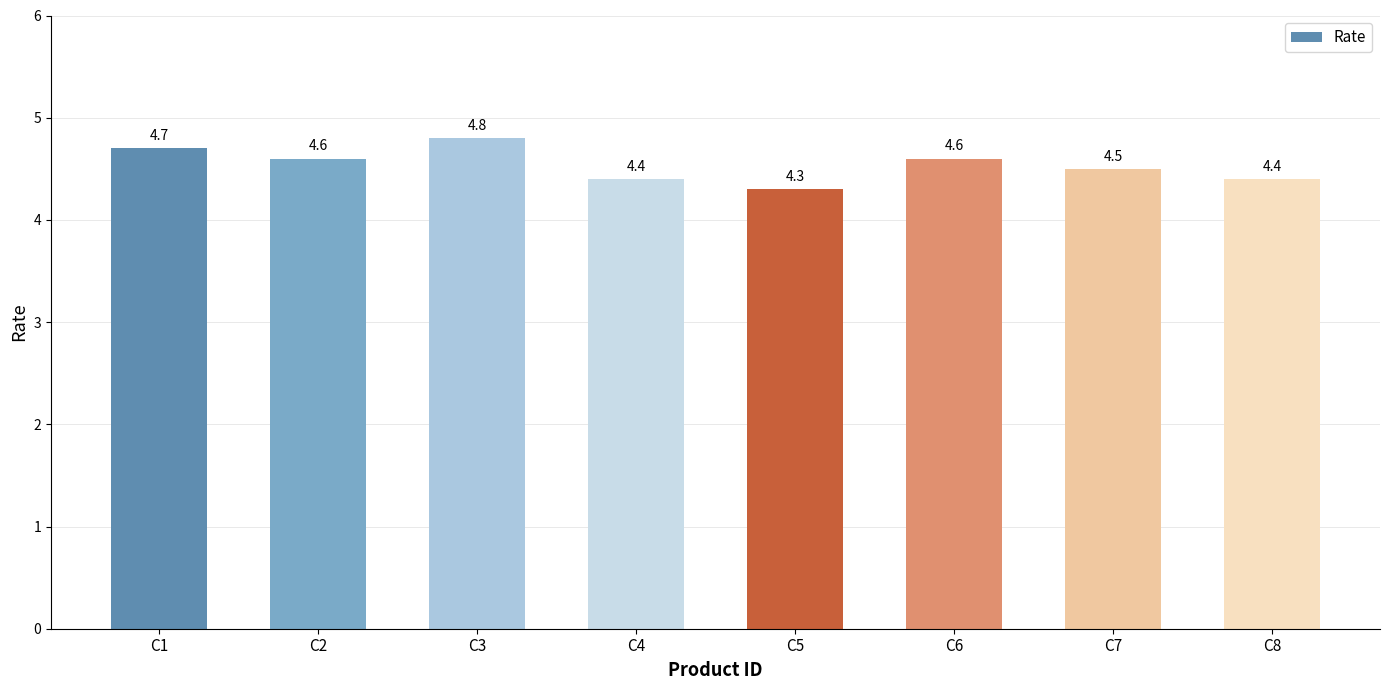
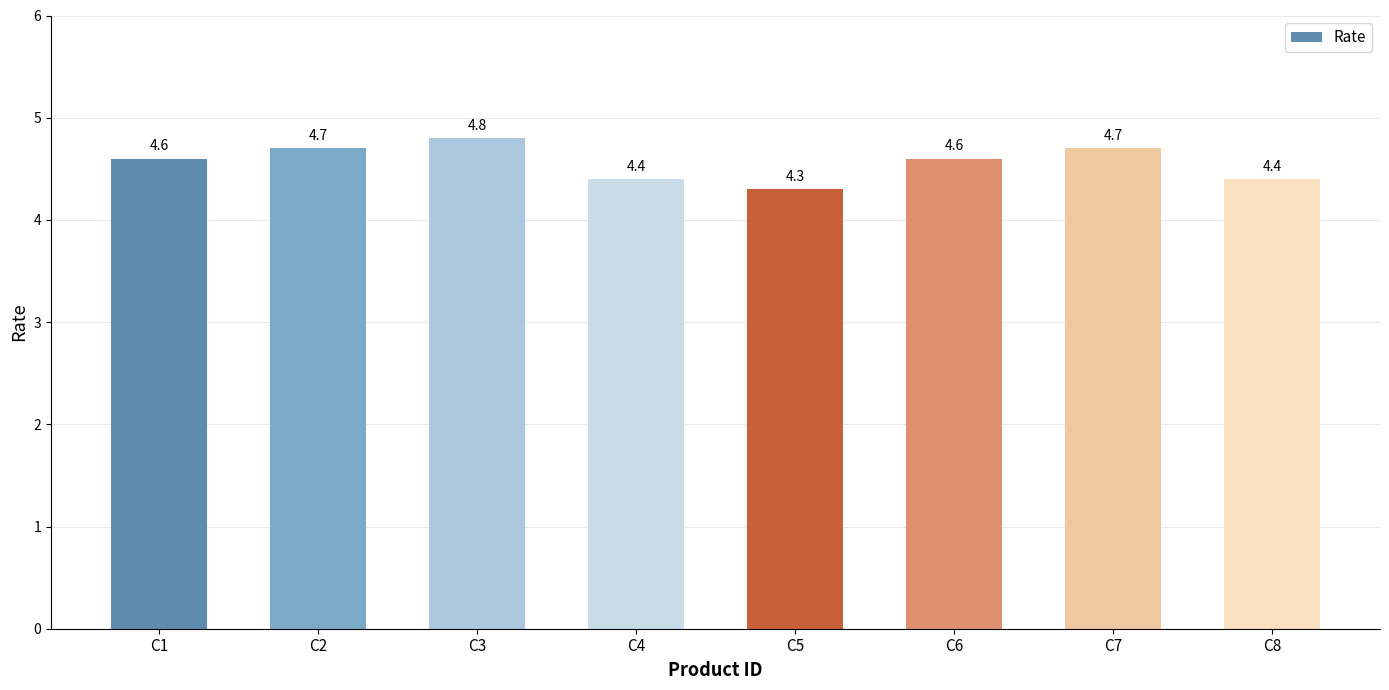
C1: 4.7 -> 4.6
C2: 4.6 -> 4.7
C7: 4.5 -> 4.7
